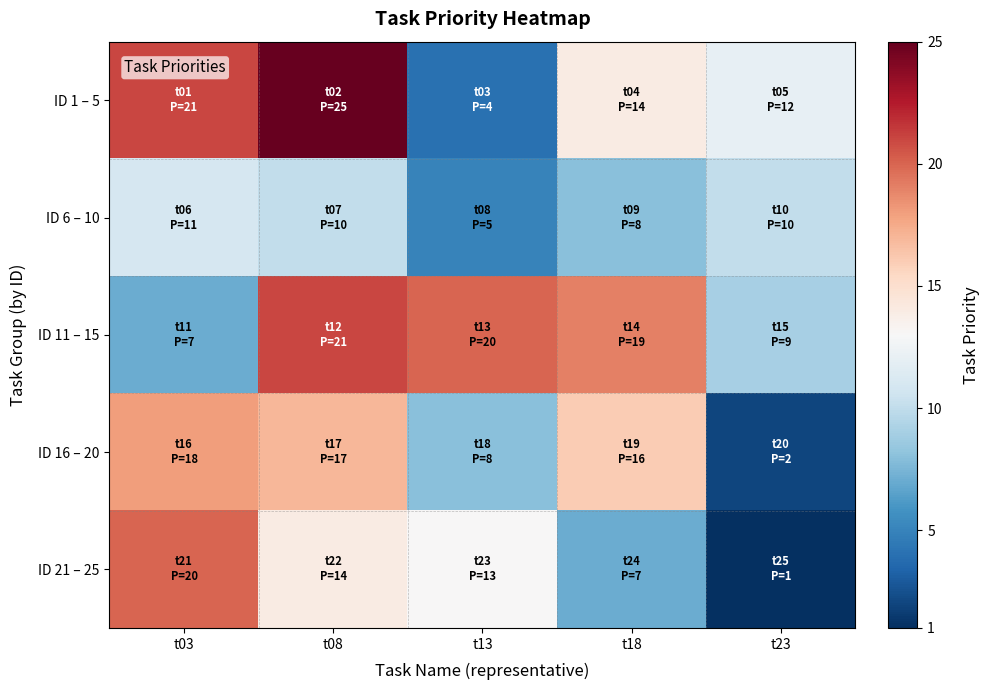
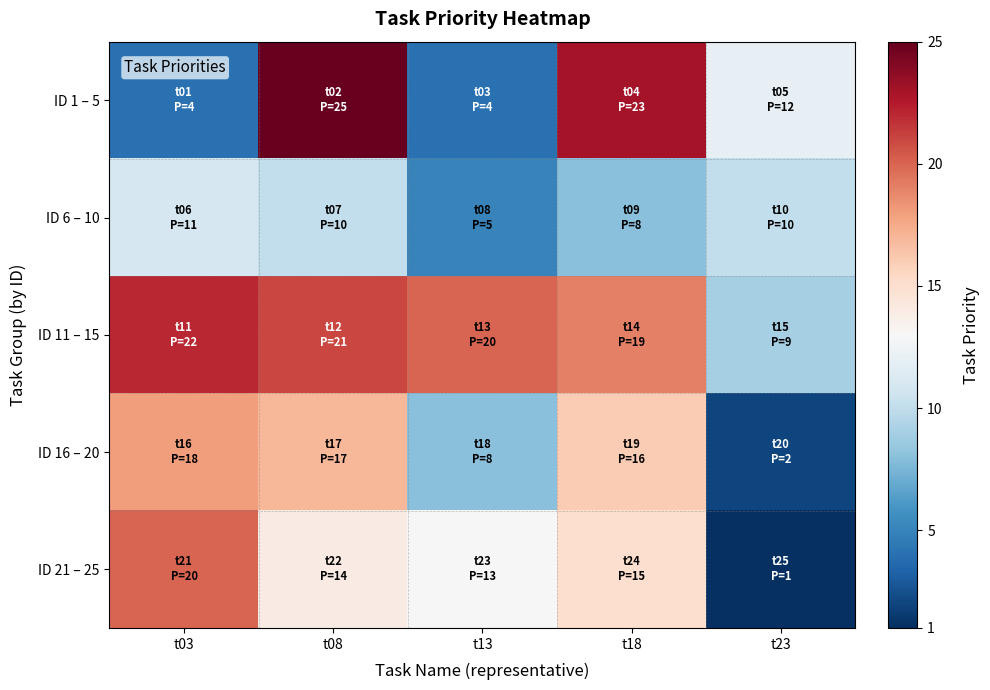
ID 1 – 5, t03: 21 -> 4
ID 1 – 5, t18: 14 -> 23
ID 11 – 15, t03: 7 -> 22
ID 21 – 25, t18: 7 -> 15
